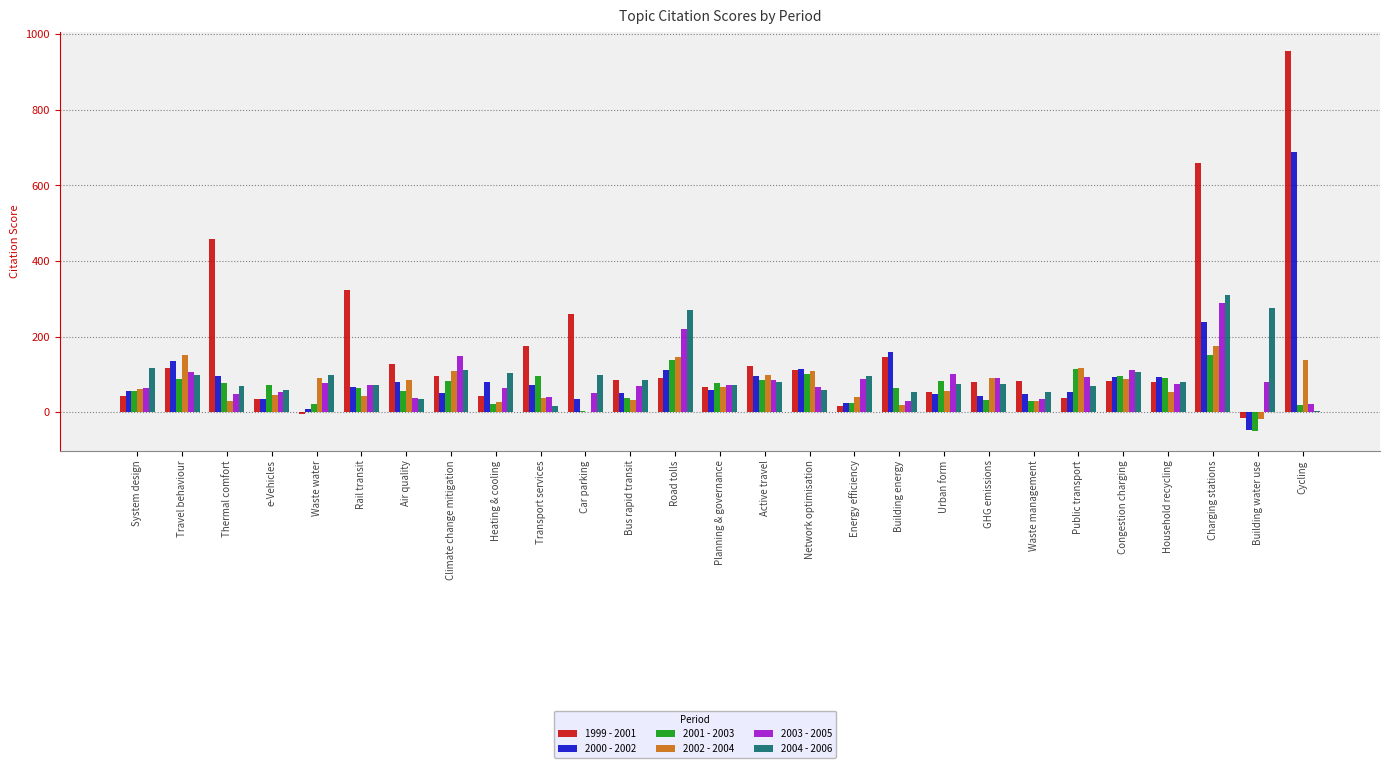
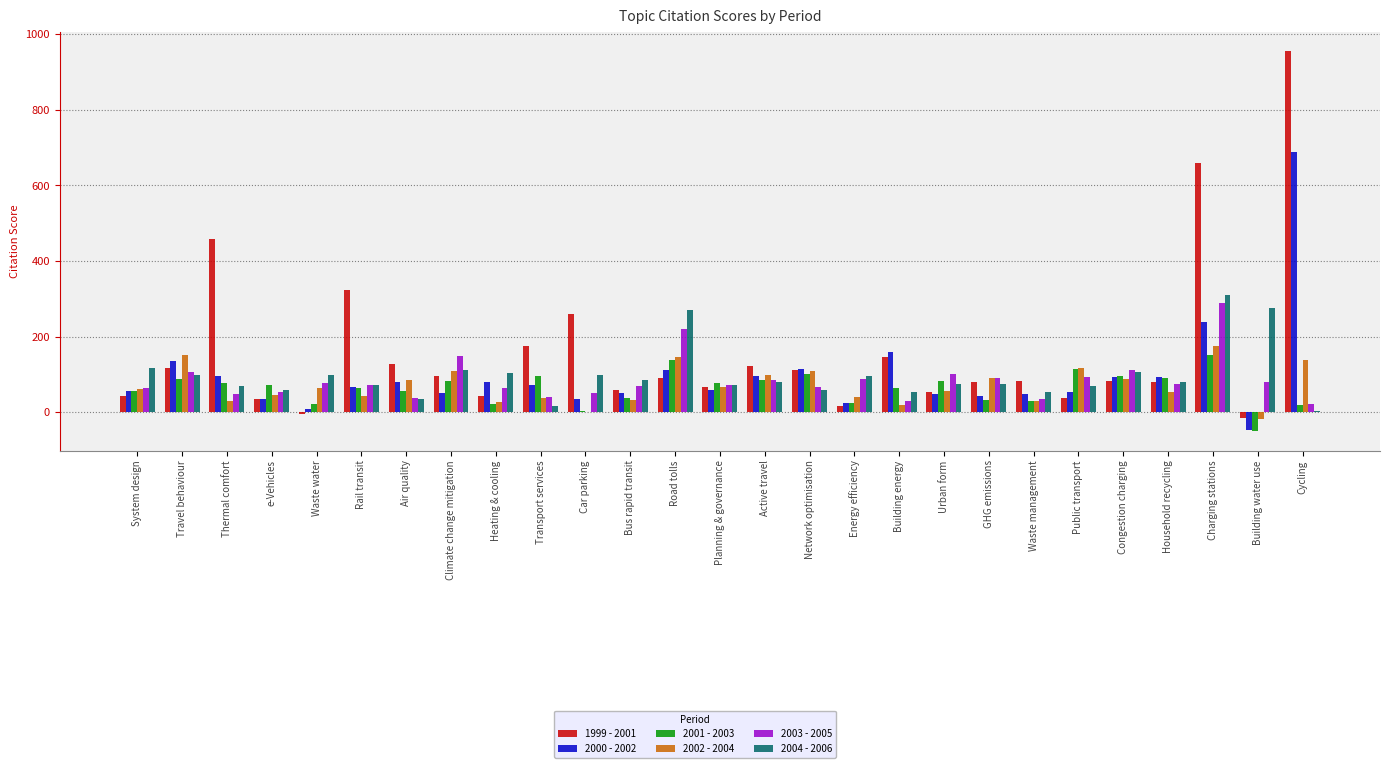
2002 - 2004, Waste water: 90 -> 60
1999 - 2001, Bus rapid transit: 80 -> 60
